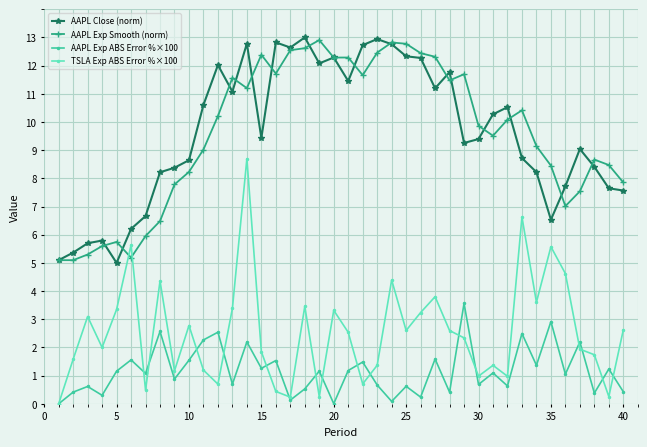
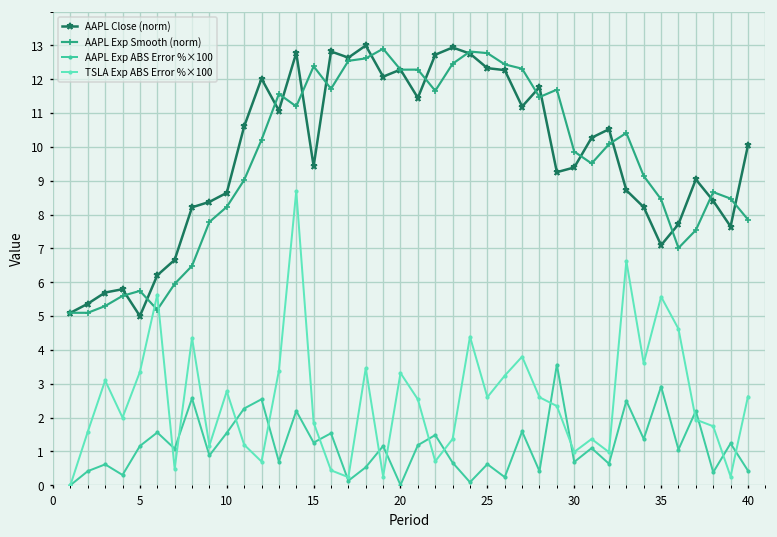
AAPL Close (norm), 35: 6.5 -> 7.1
AAPL Close (norm), 40: 7.6 -> 10.0
